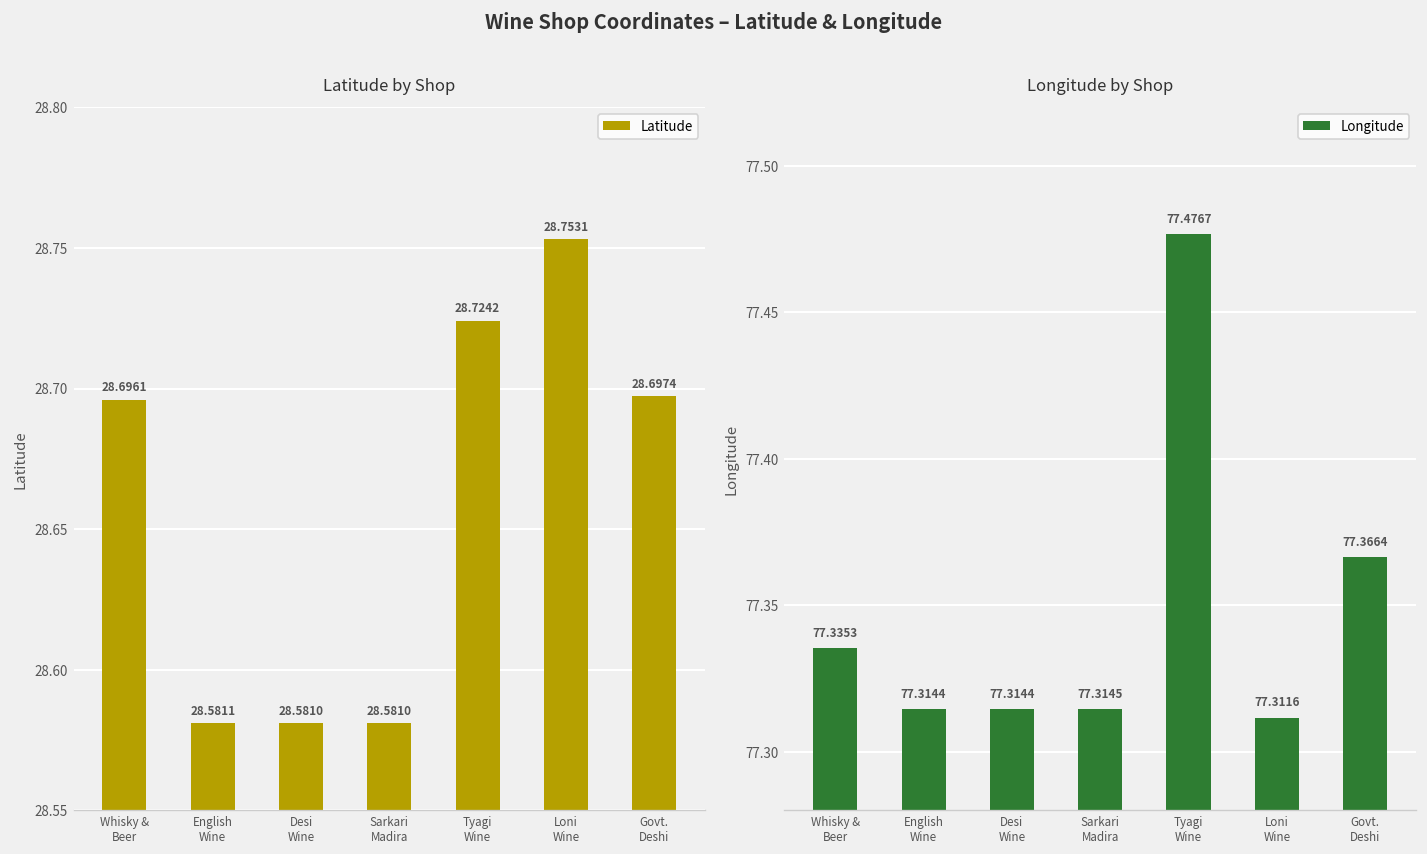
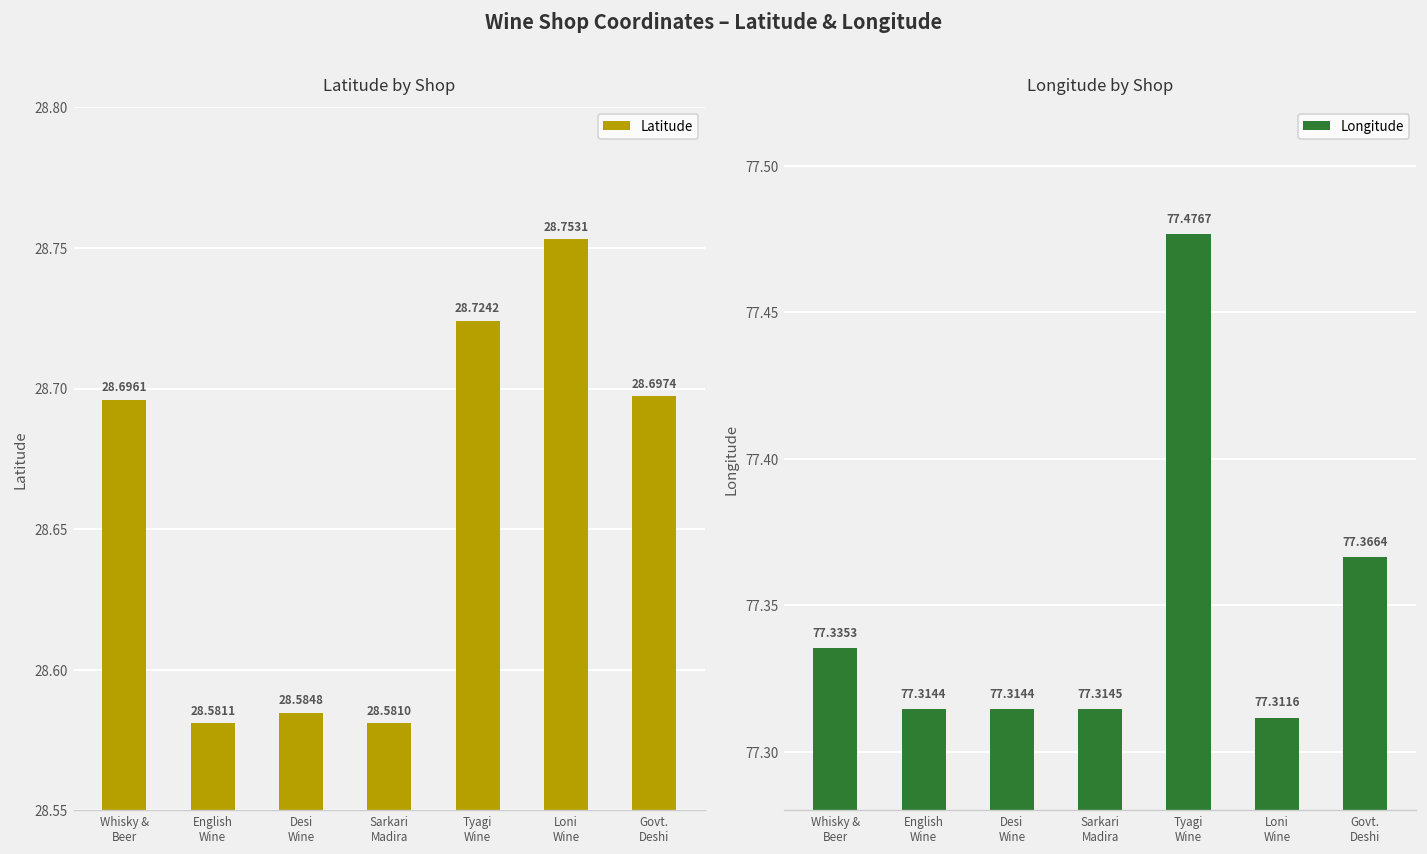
Latitude by Shop, Desi Wine: 28.5810 -> 28.5848
